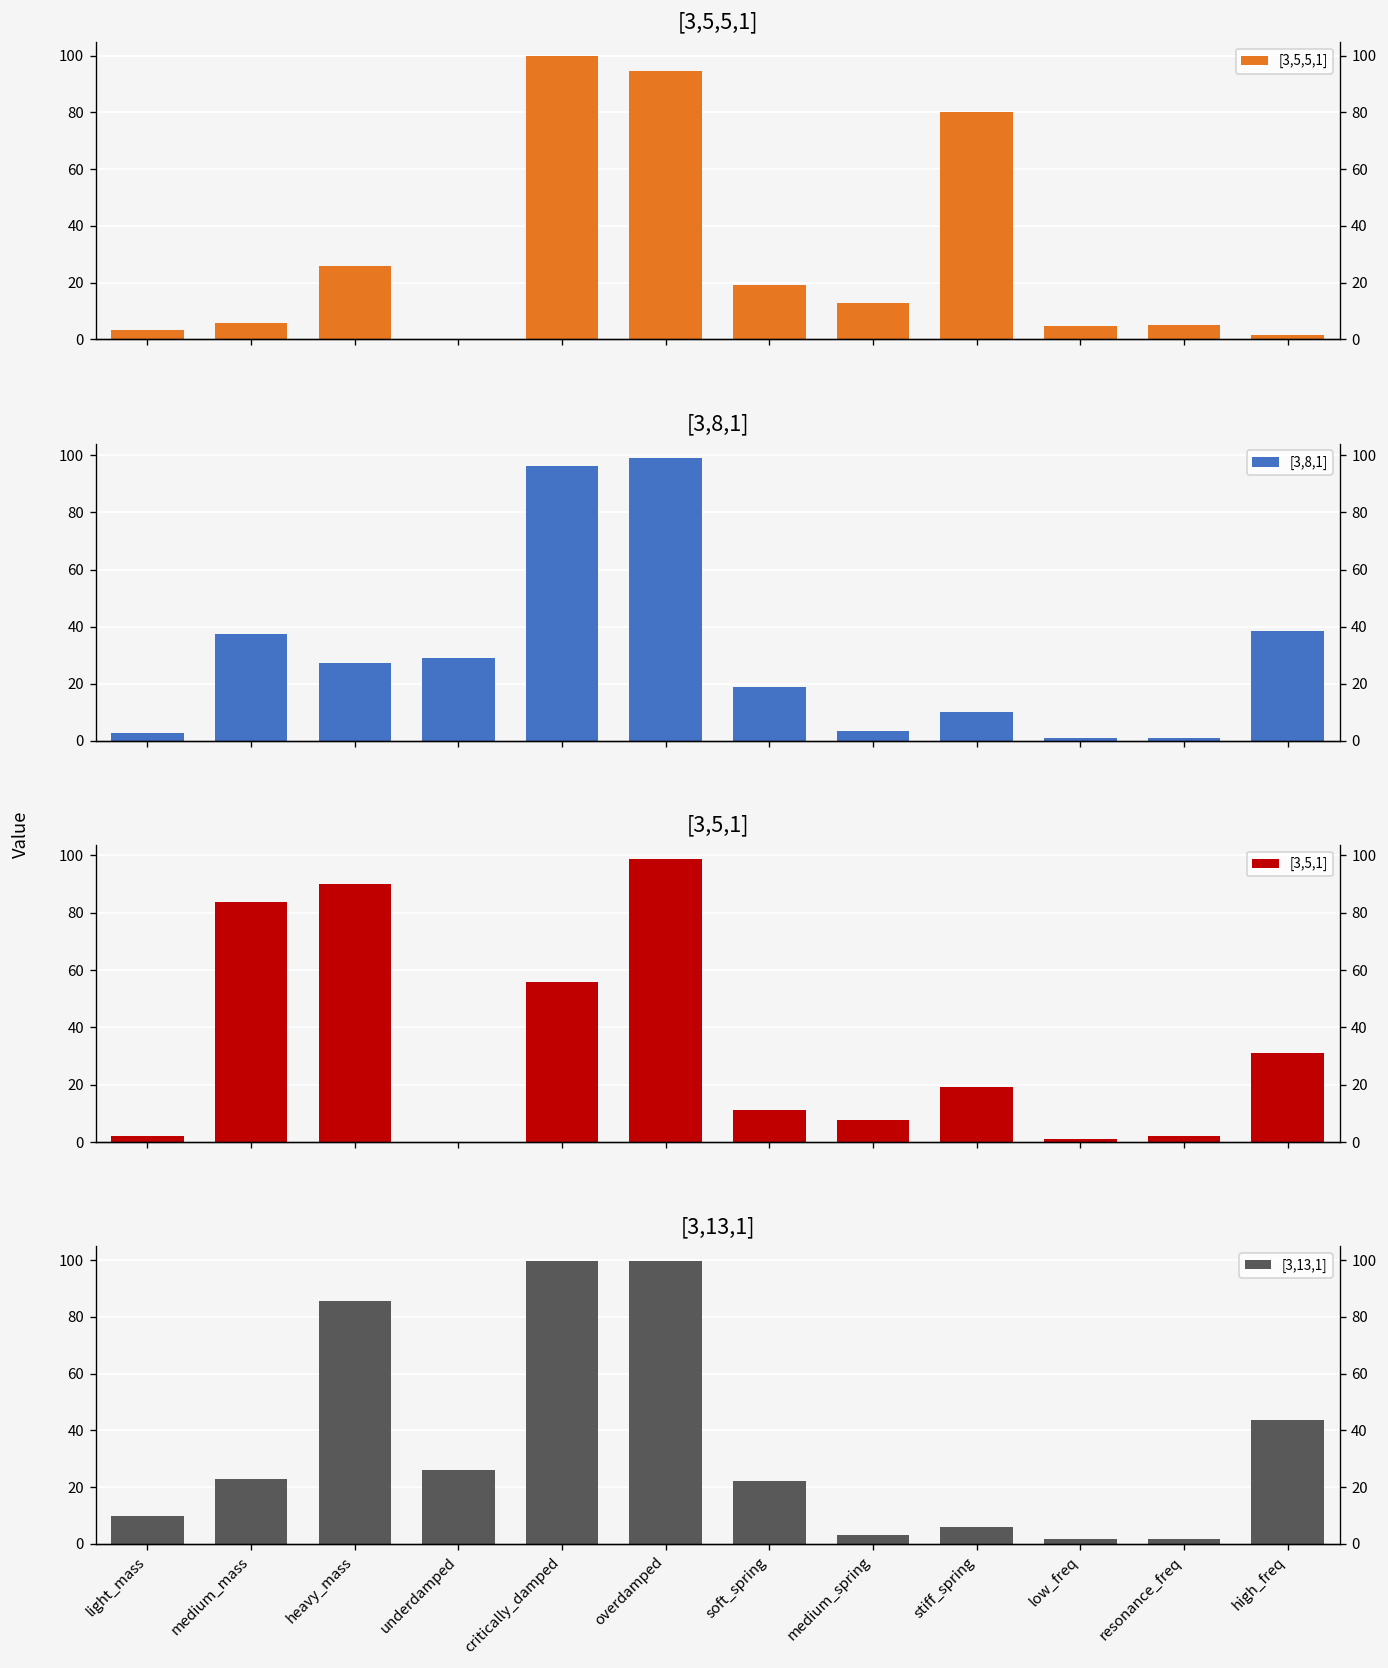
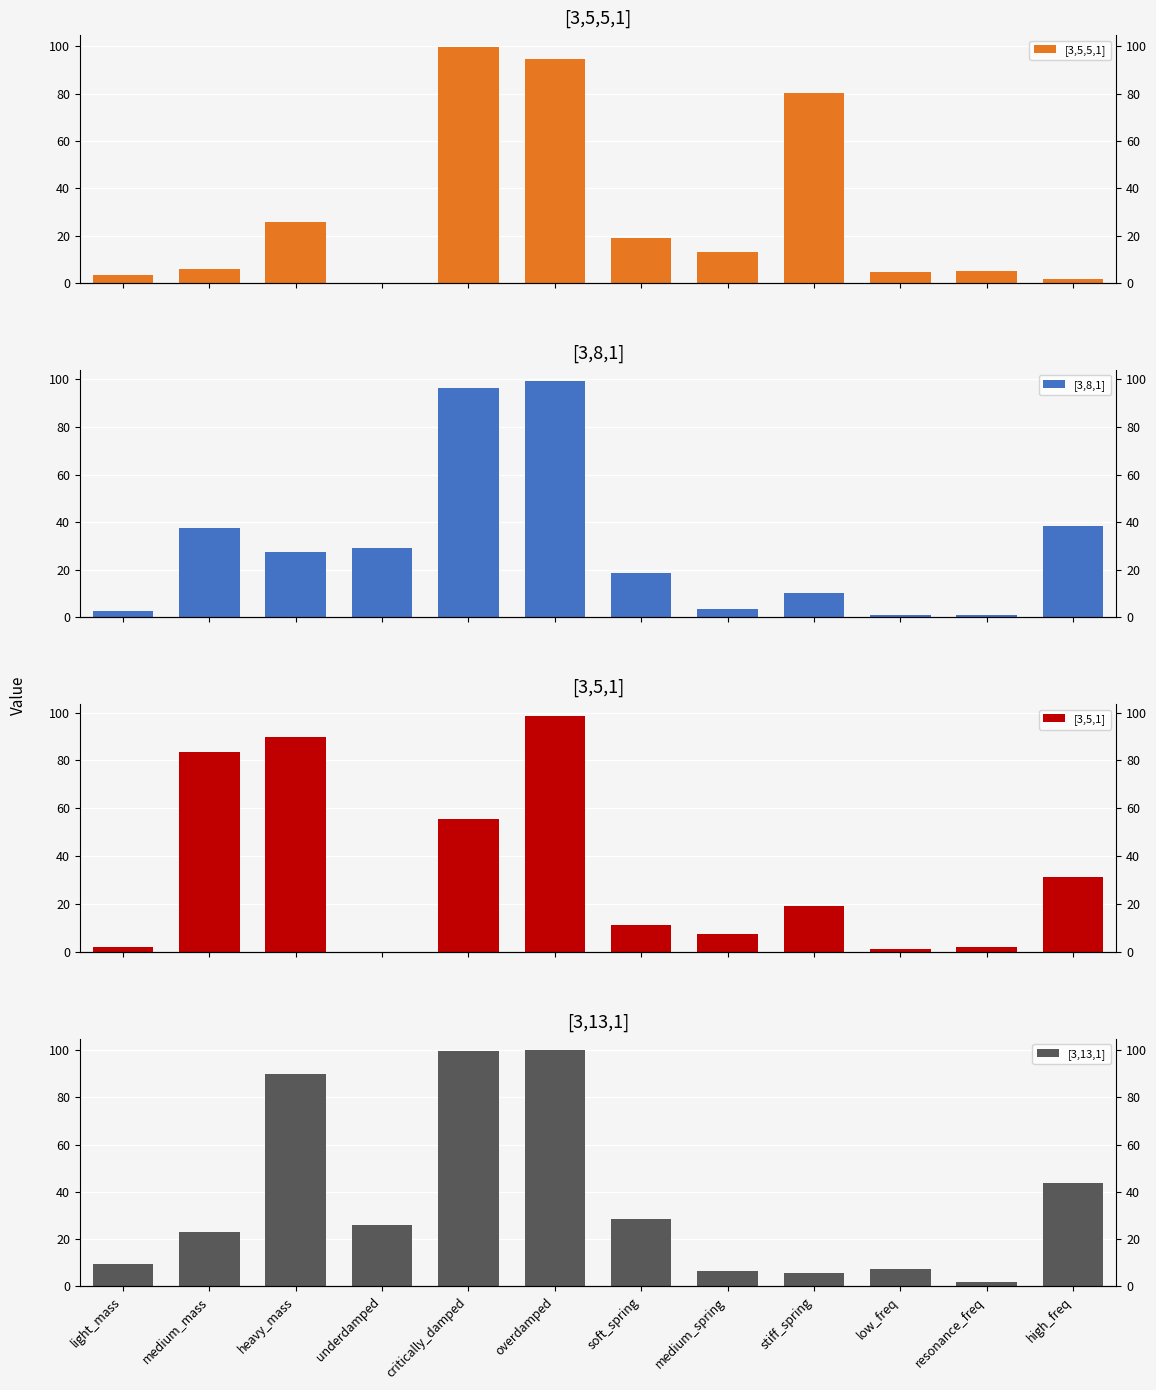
[3,13,1], heavy_mass: 86 -> 90
[3,13,1], soft_spring: 22 -> 28
[3,13,1], medium_spring: 3 -> 6
[3,13,1], low_freq: 2 -> 8
